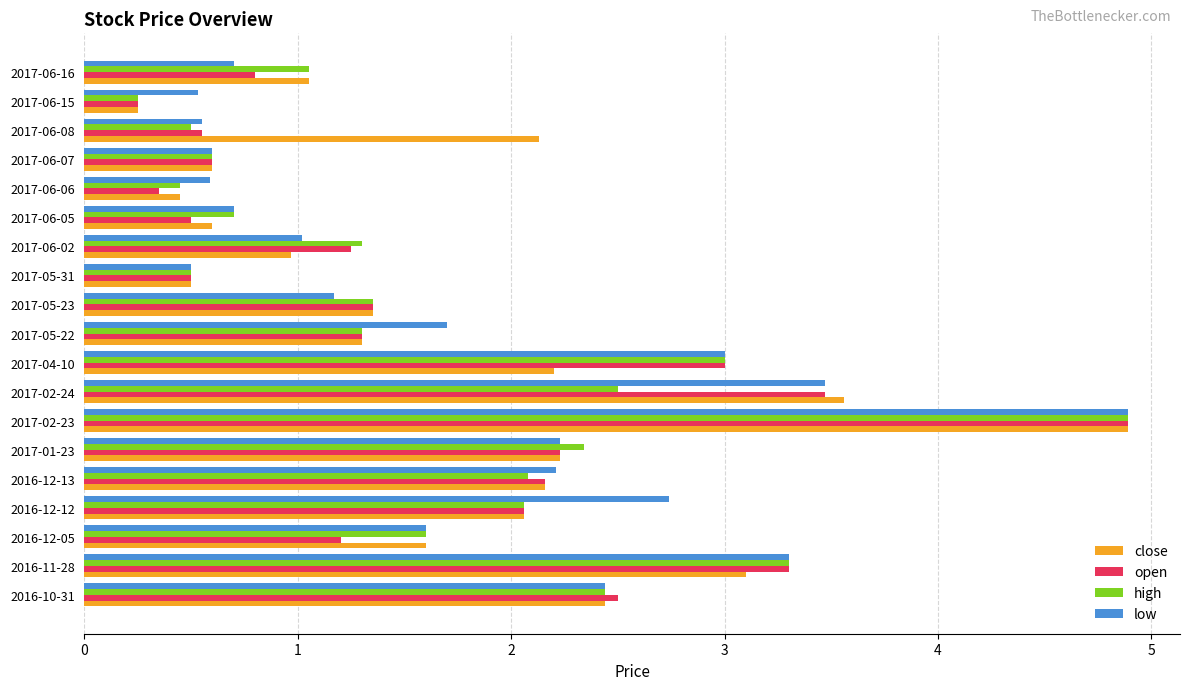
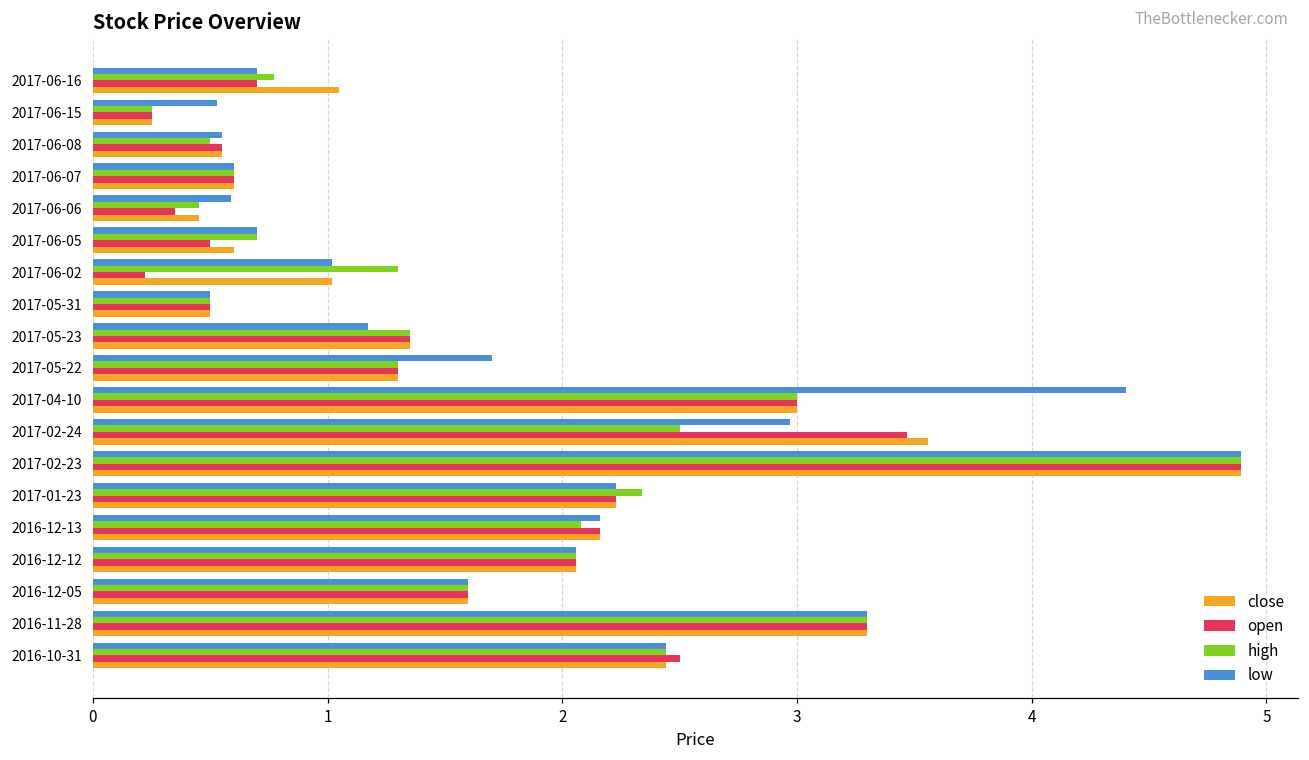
high, 2017-06-16: 1.05 -> 0.77
open, 2017-06-16: 0.8 -> 0.7
close, 2017-06-08: 2.13 -> 0.55
open, 2017-06-02: 1.25 -> 0.22
close, 2017-06-02: 0.97 -> 1.02
low, 2017-04-10: 3.0 -> 4.4
close, 2017-04-10: 2.2 -> 3.0
low, 2017-02-24: 3.47 -> 2.97
low, 2016-12-13: 2.21 -> 2.16
low, 2016-12-12: 2.74 -> 2.06
open, 2016-12-05: 1.2 -> 1.6
close, 2016-11-28: 3.1 -> 3.3
